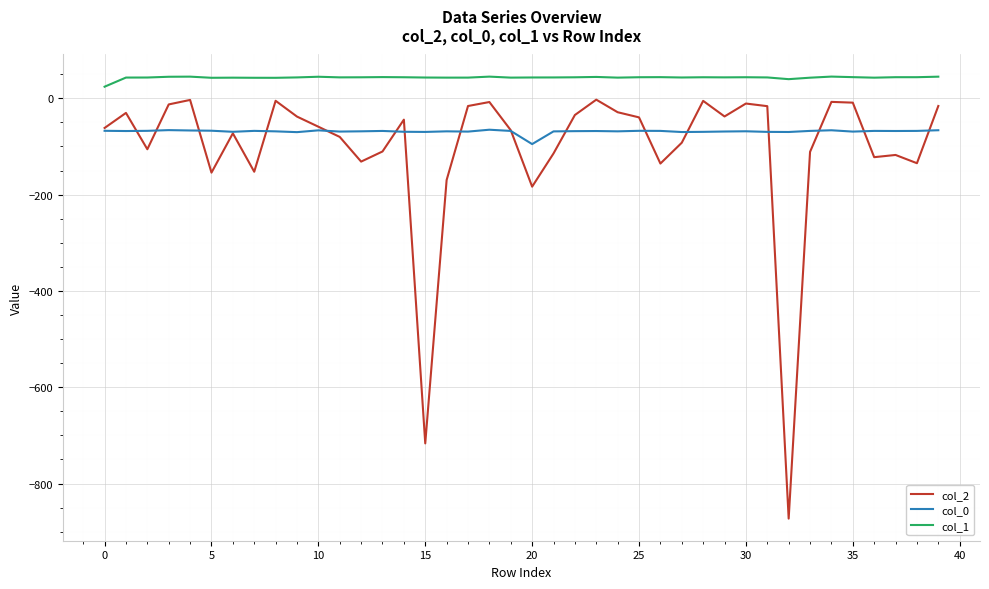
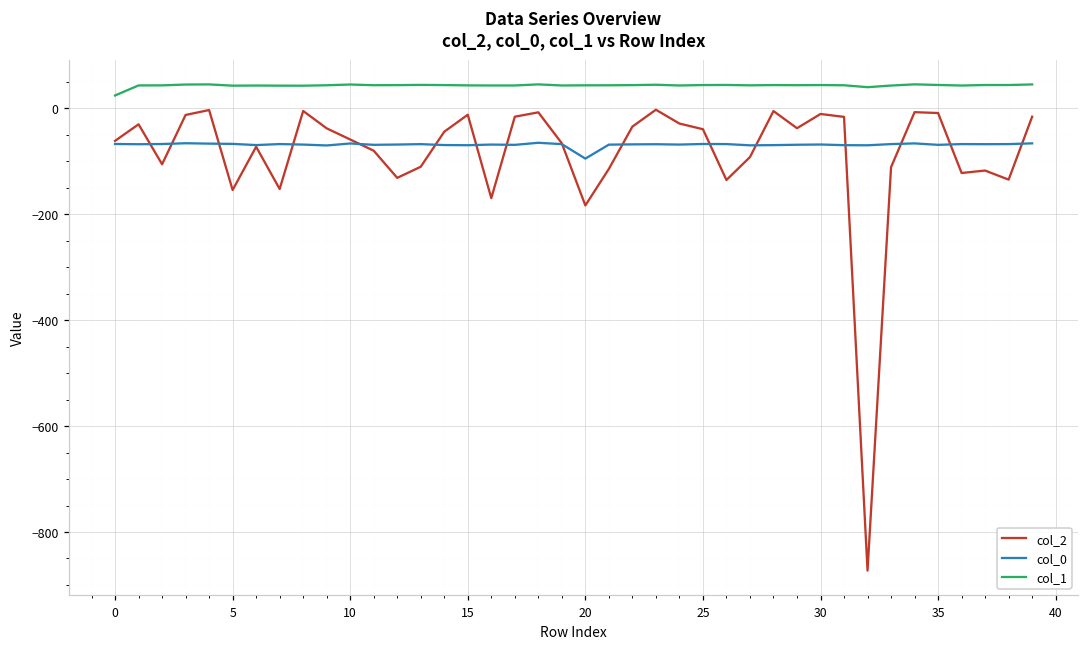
col_2, 15: -720 -> -10
